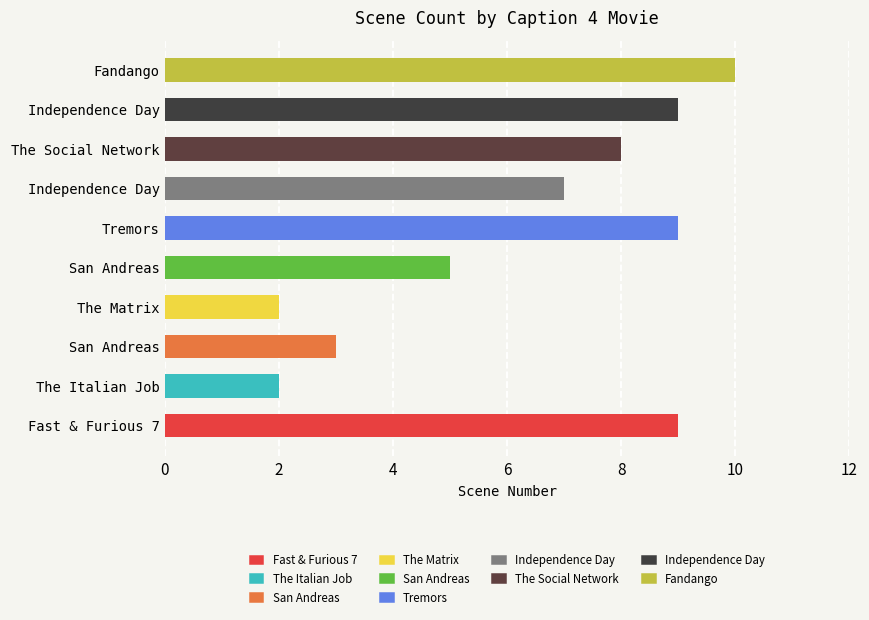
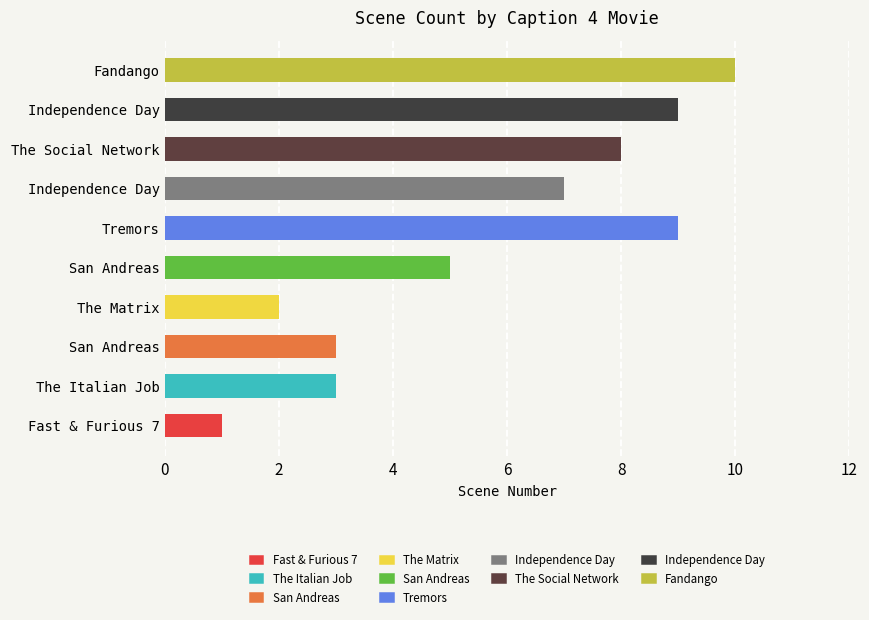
The Italian Job: 2 -> 3
Fast & Furious 7: 9 -> 1
